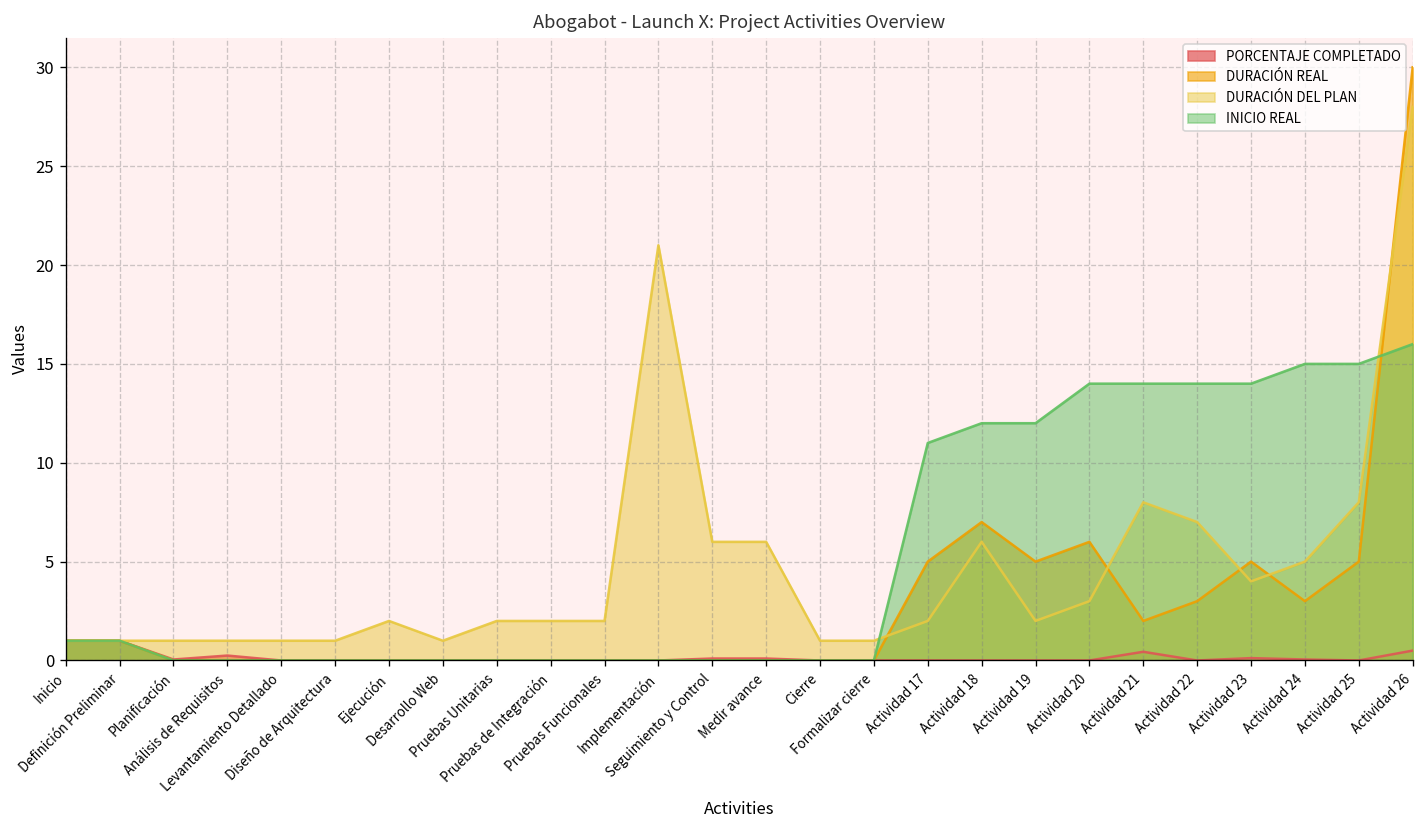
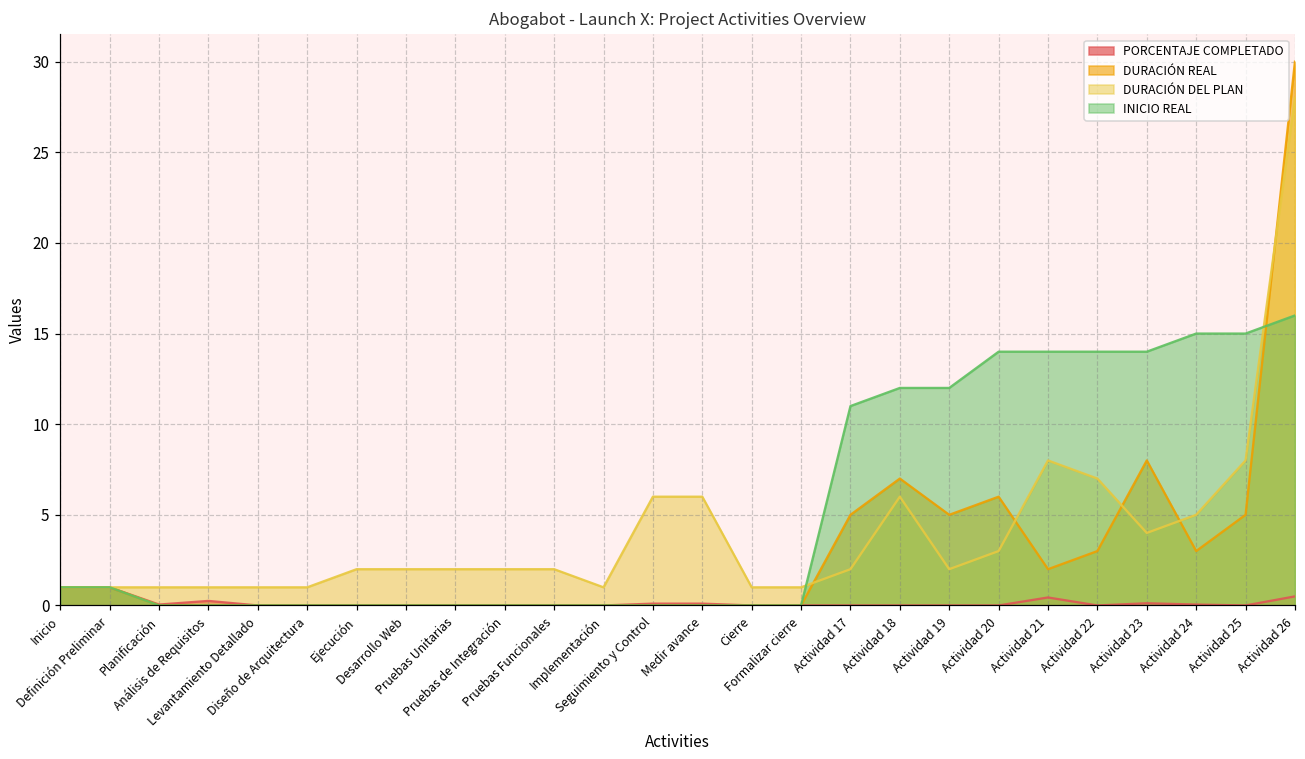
DURACIÓN DEL PLAN, Desarrollo Web: 1 -> 2
DURACIÓN DEL PLAN, Implementación: 21 -> 1
DURACIÓN REAL, Actividad 23: 5 -> 8
